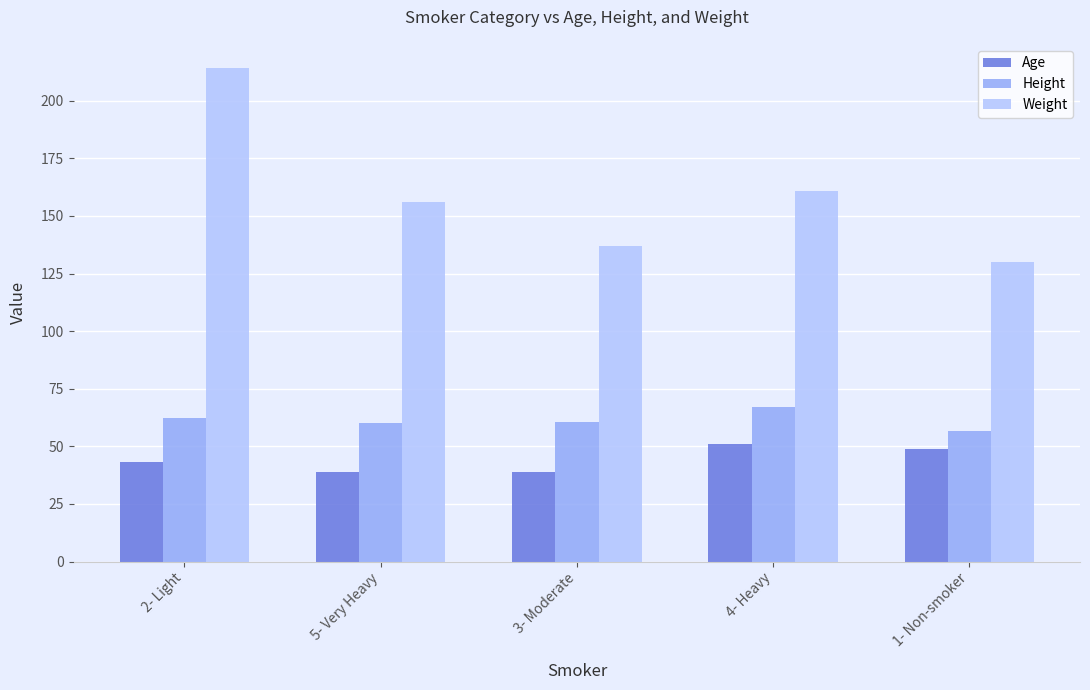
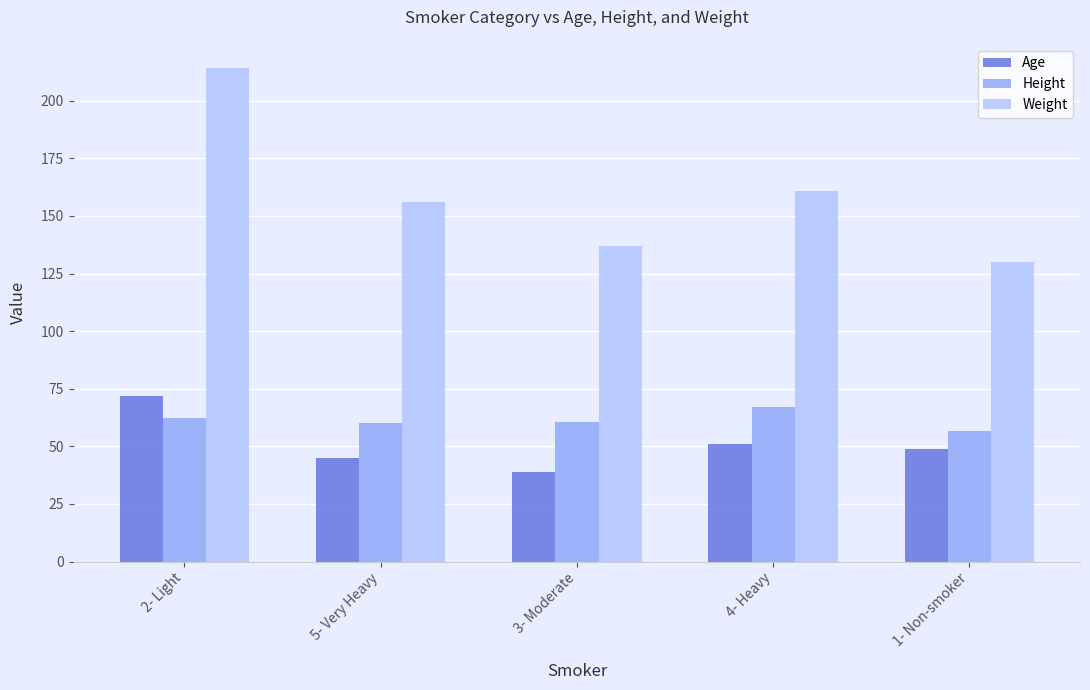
Age, 2- Light: 43 -> 72
Age, 5- Very Heavy: 39 -> 45
